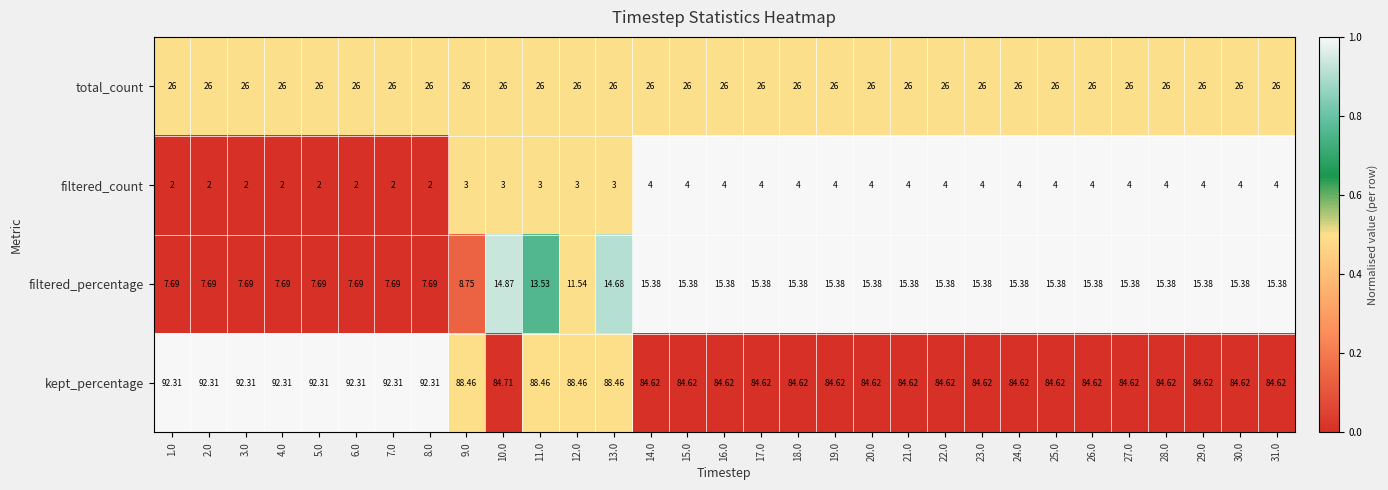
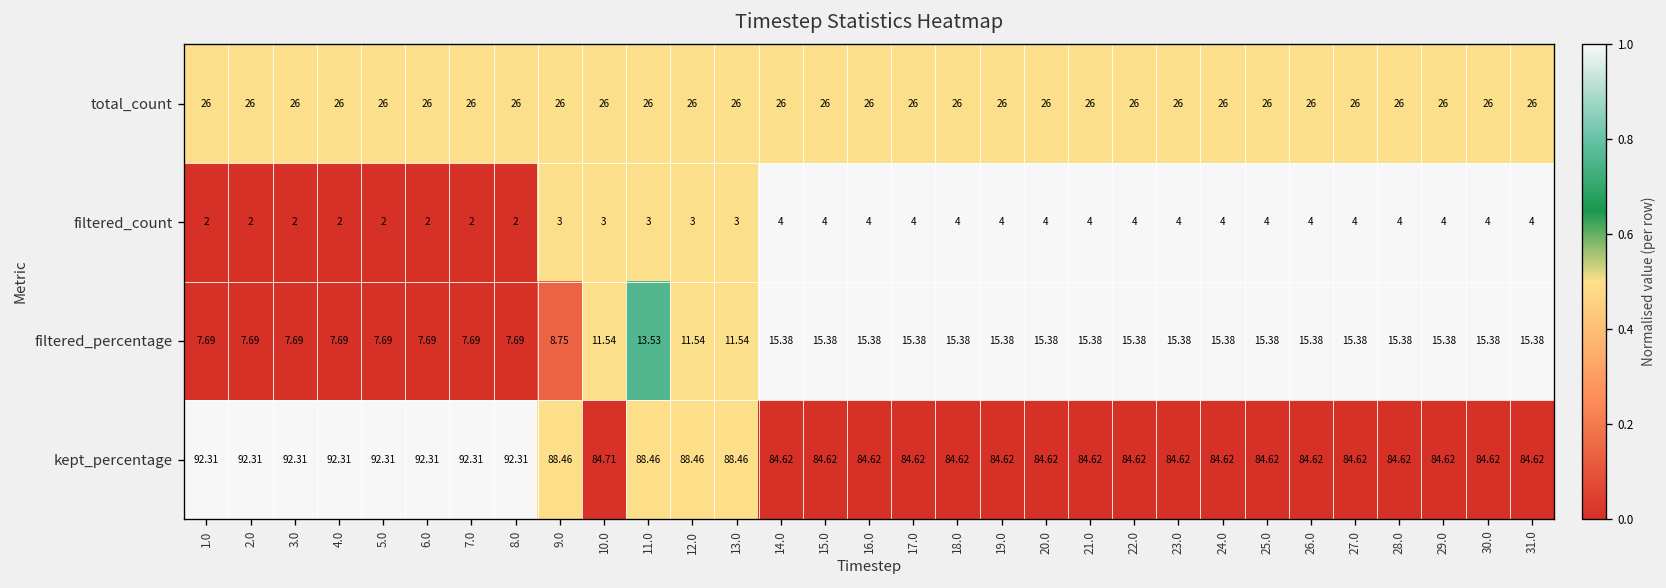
filtered_percentage, 10.0: 14.87 -> 11.54
filtered_percentage, 13.0: 14.68 -> 11.54
